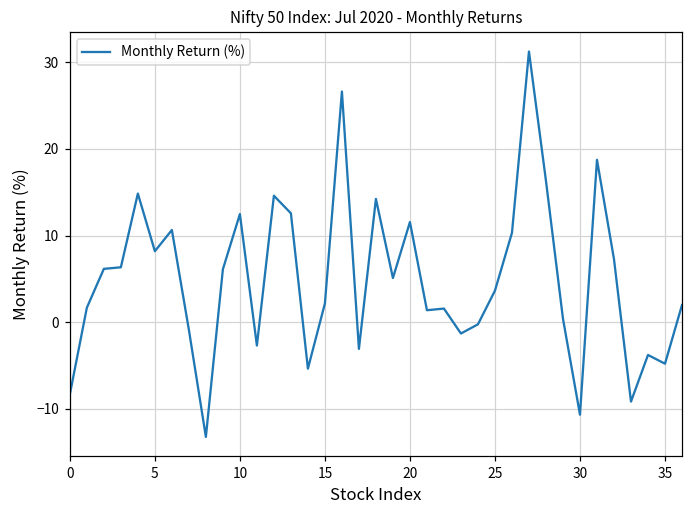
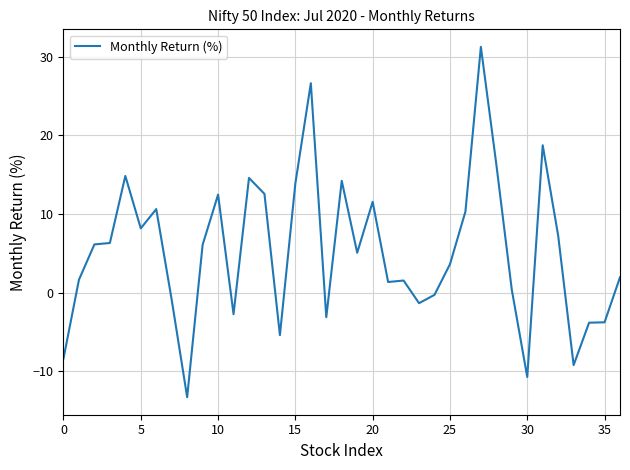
15: 2 -> 14
35: -5 -> -4
